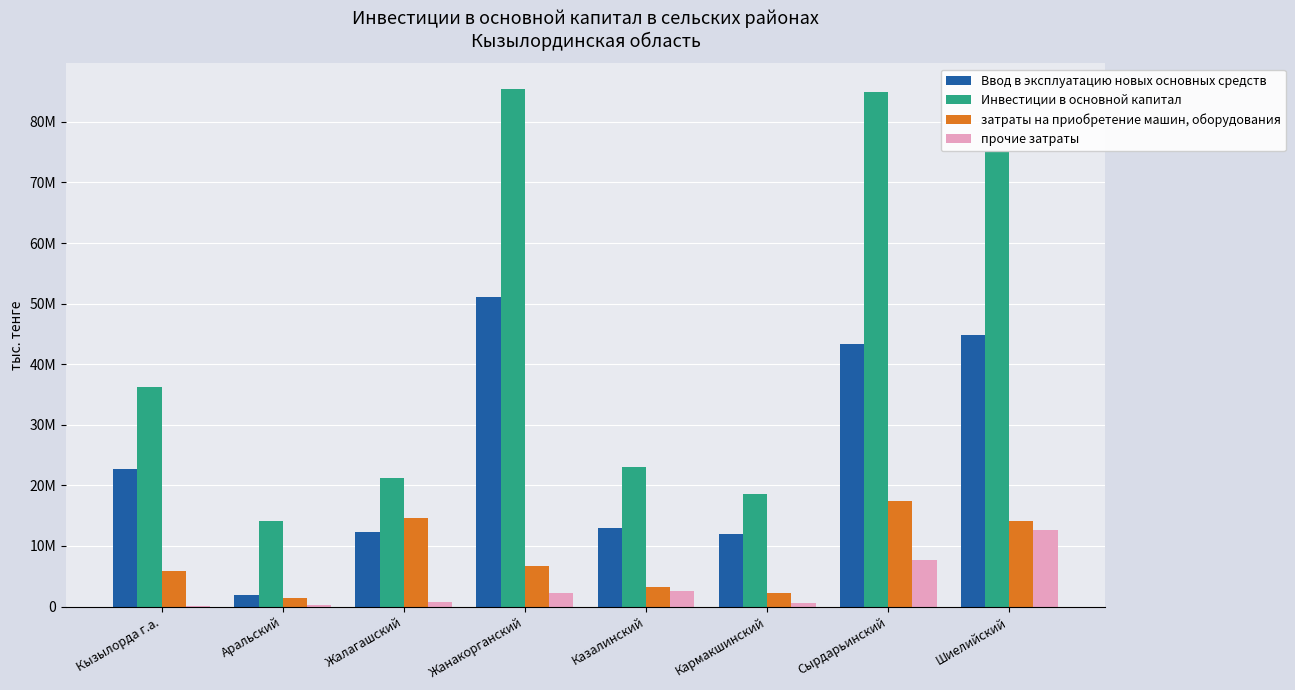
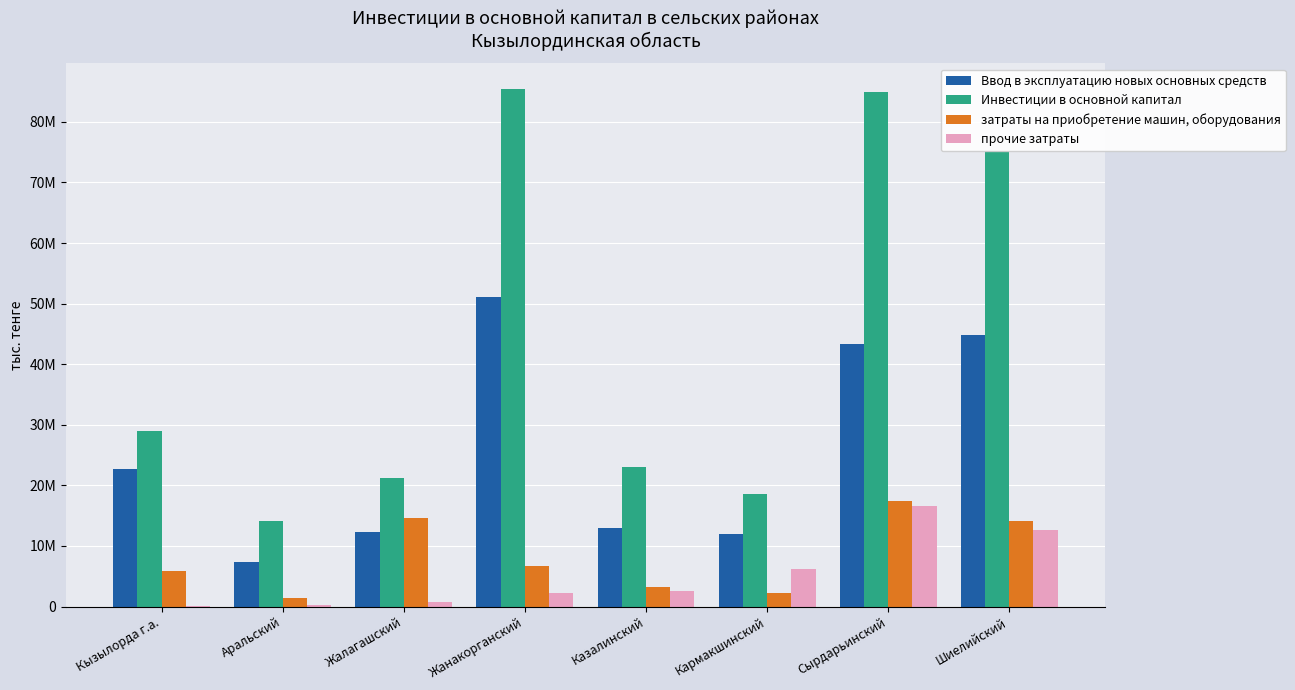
Инвестиции в основной капитал, Кызылорда г.а.: 36000000 -> 29000000
Ввод в эксплуатацию новых основных средств, Аральский: 2000000 -> 7000000
прочие затраты, Кармакшинский: 1000000 -> 6000000
прочие затраты, Сырдарьинский: 8000000 -> 17000000
